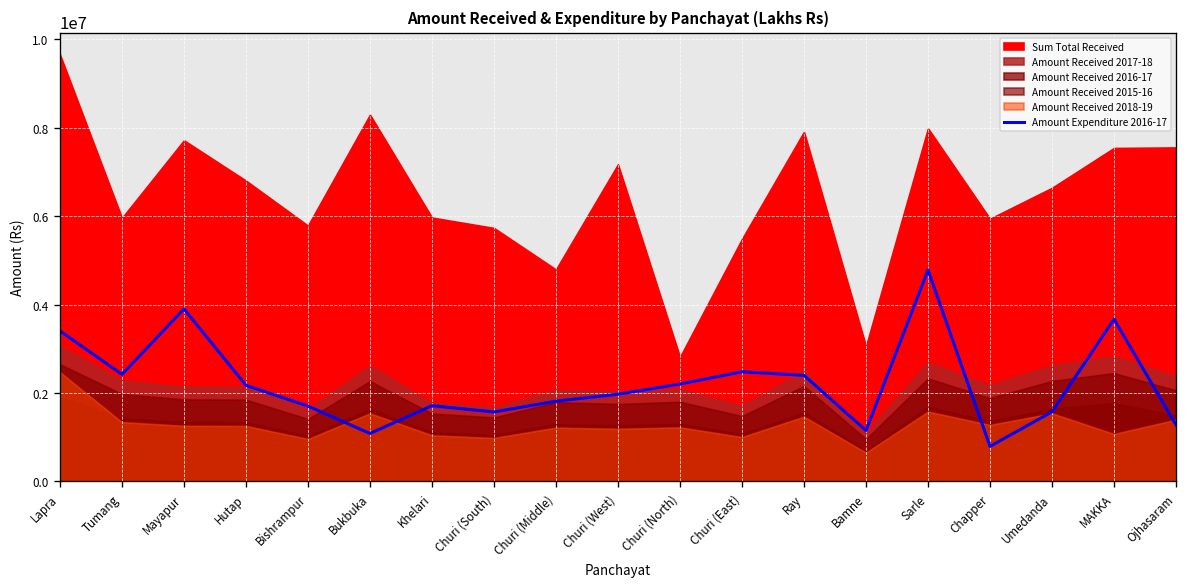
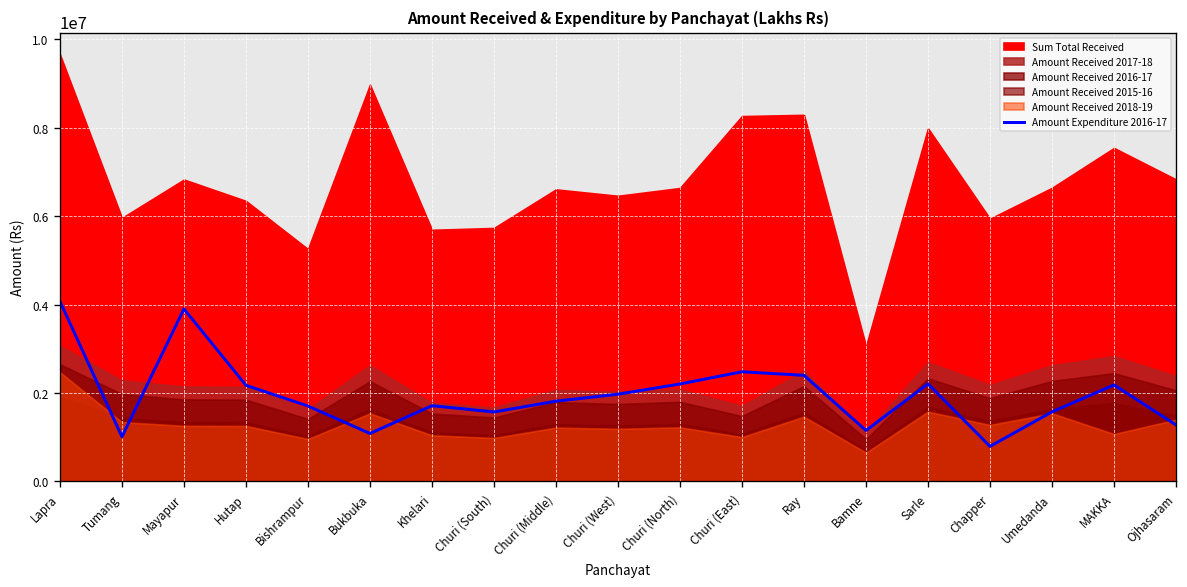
Amount Expenditure 2016-17, Lapra: 3400000 -> 4100000
Amount Expenditure 2016-17, Tumang: 2400000 -> 1000000
Sum Total Received, Mayapur: 7700000 -> 6800000
Sum Total Received, Hutap: 6800000 -> 6300000
Sum Total Received, Bishrampur: 5800000 -> 5300000
Sum Total Received, Bukbuka: 8300000 -> 9000000
Sum Total Received, Khelari: 6000000 -> 5700000
Sum Total Received, Churi (Middle): 4800000 -> 6600000
Sum Total Received, Churi (West): 7200000 -> 6500000
Sum Total Received, Churi (North): 2800000 -> 6600000
Sum Total Received, Churi (East): 5500000 -> 8300000
Sum Total Received, Ray: 7900000 -> 8300000
Amount Expenditure 2016-17, Sarle: 4800000 -> 2200000
Amount Expenditure 2016-17, MAKKA: 3700000 -> 2200000
Sum Total Received, Ojhasaram: 7600000 -> 6800000
